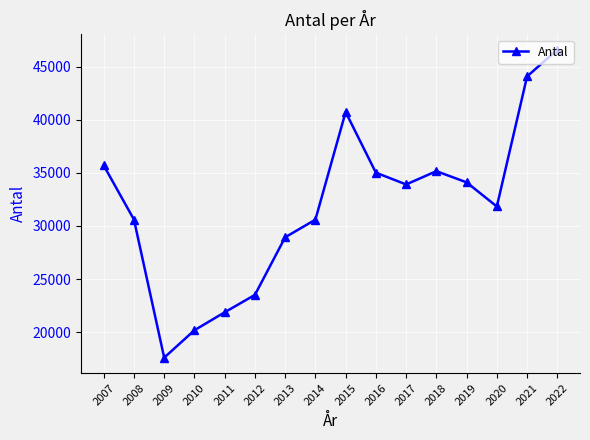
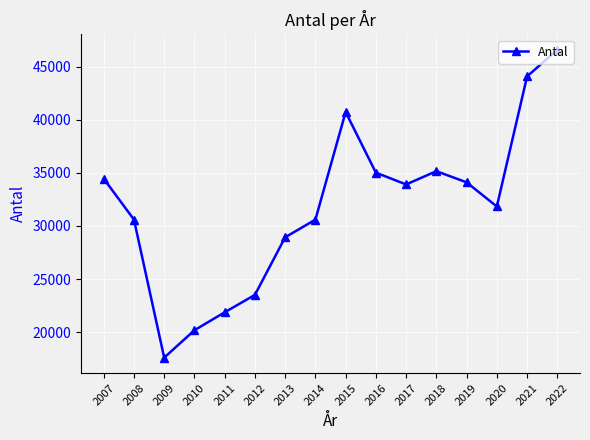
2007: 35700 -> 34400
